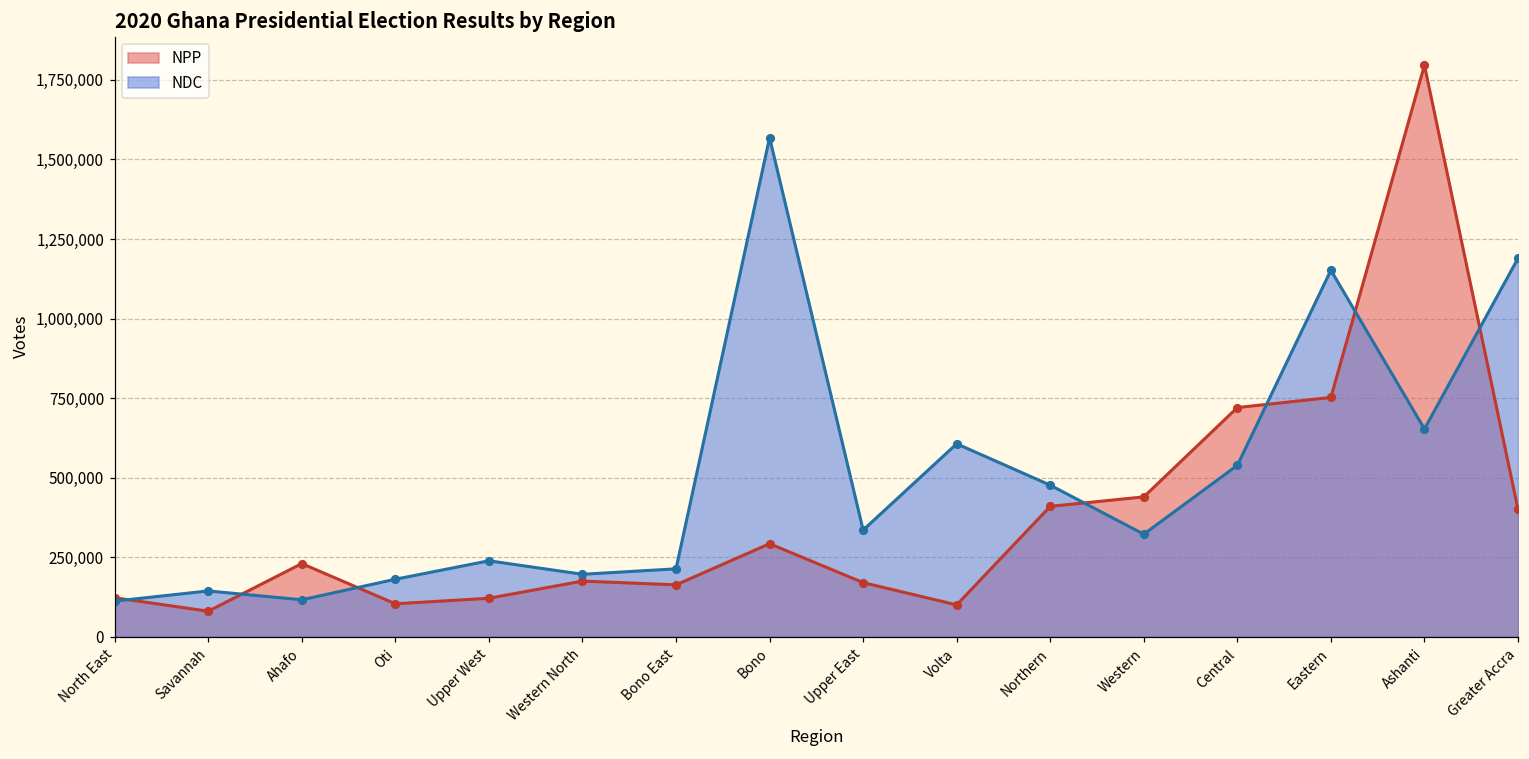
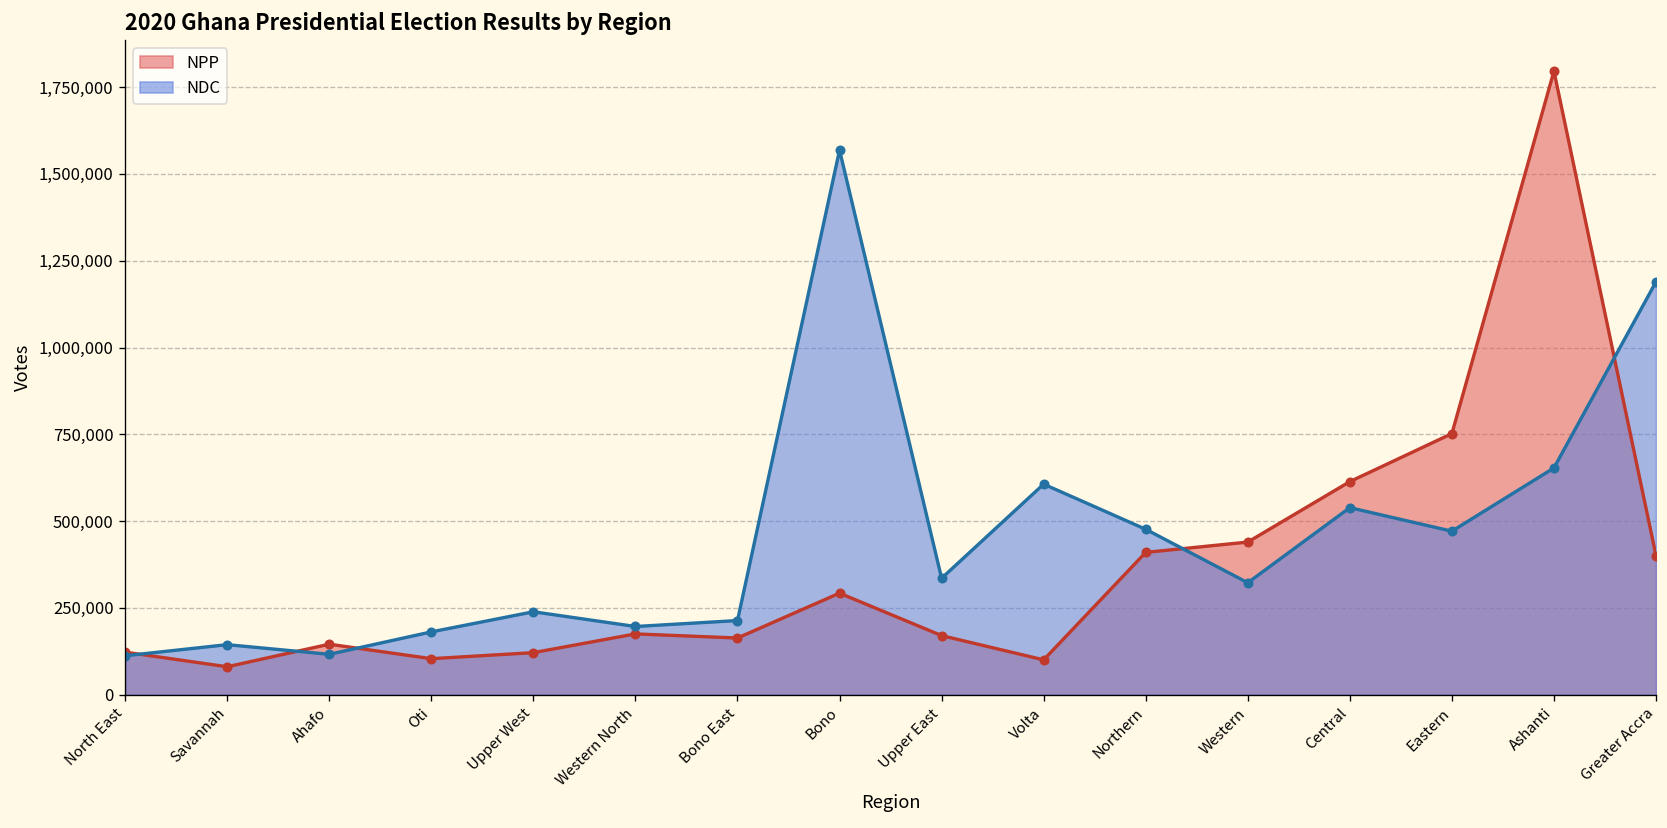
NPP, Ahafo: 230,000 -> 150,000
NPP, Central: 720,000 -> 610,000
NDC, Eastern: 1,150,000 -> 470,000
